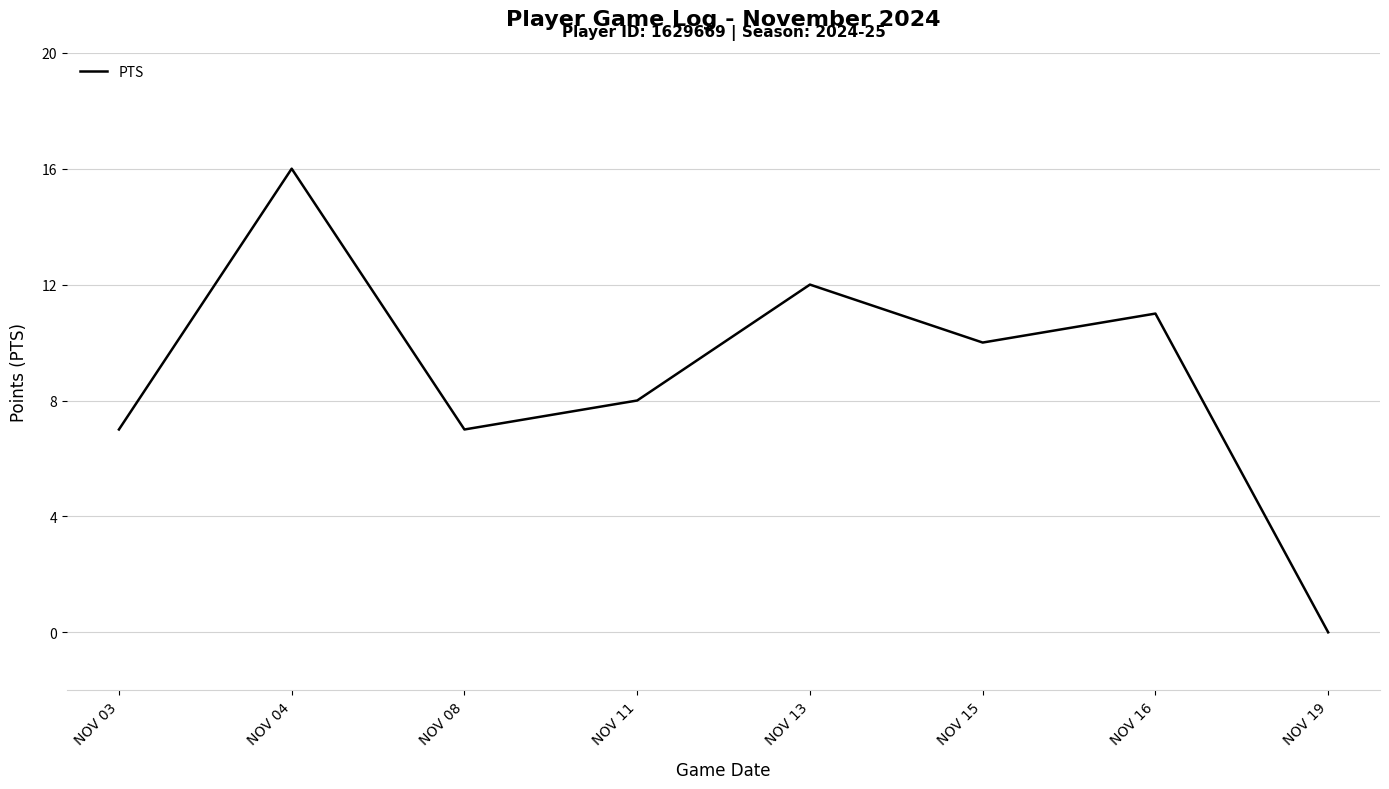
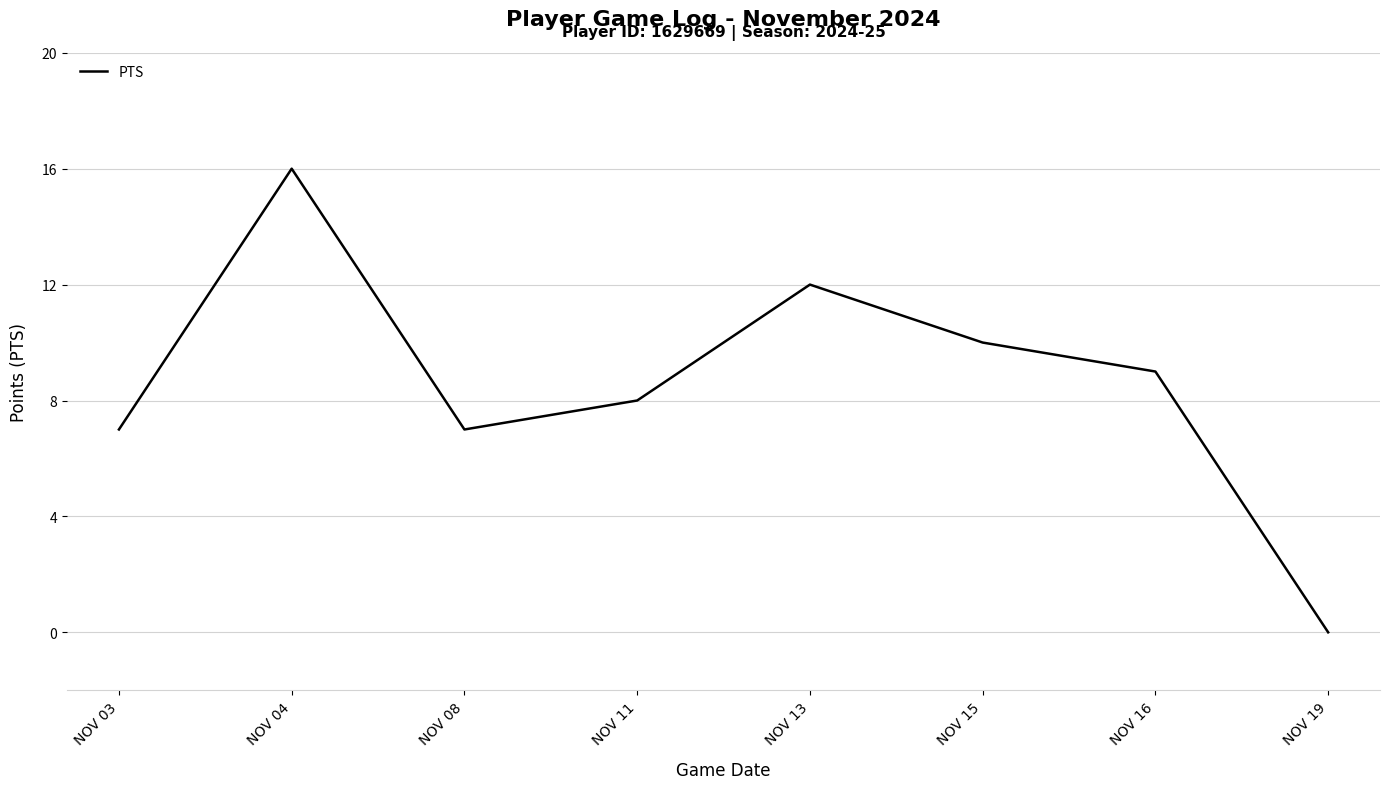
NOV 16: 11 -> 9
